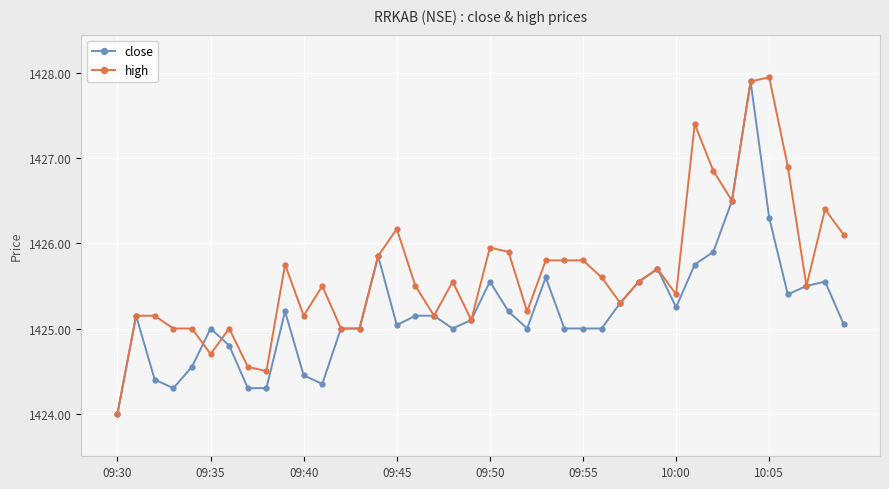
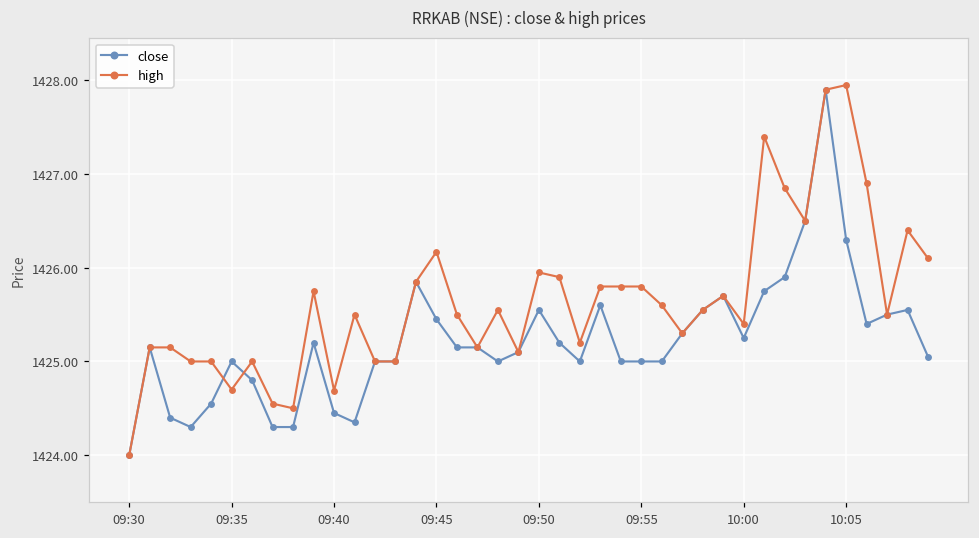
high, 09:40: 1425.2 -> 1424.7
close, 09:45: 1425.0 -> 1425.5
